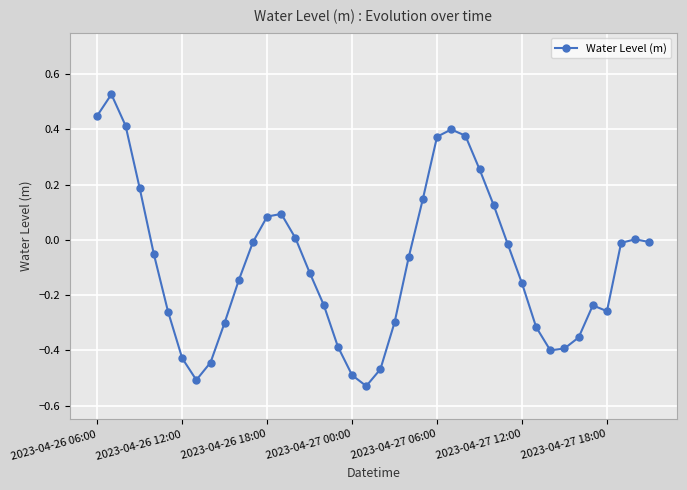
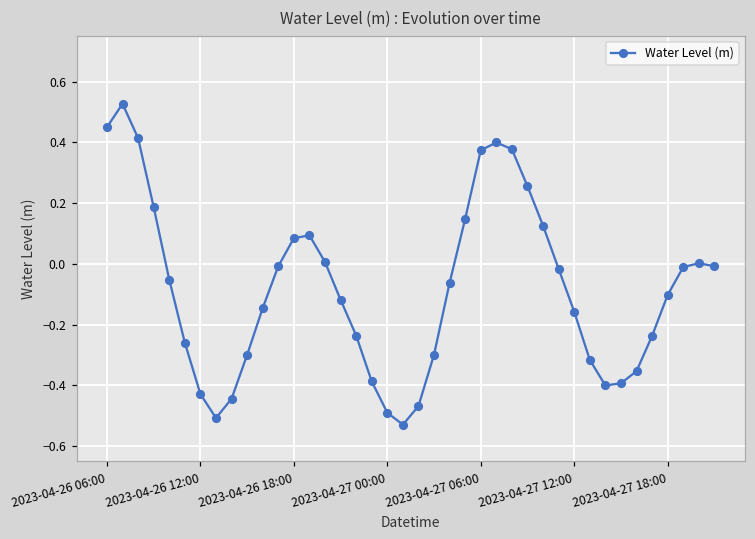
2023-04-27 18:00: -0.26 -> -0.10
